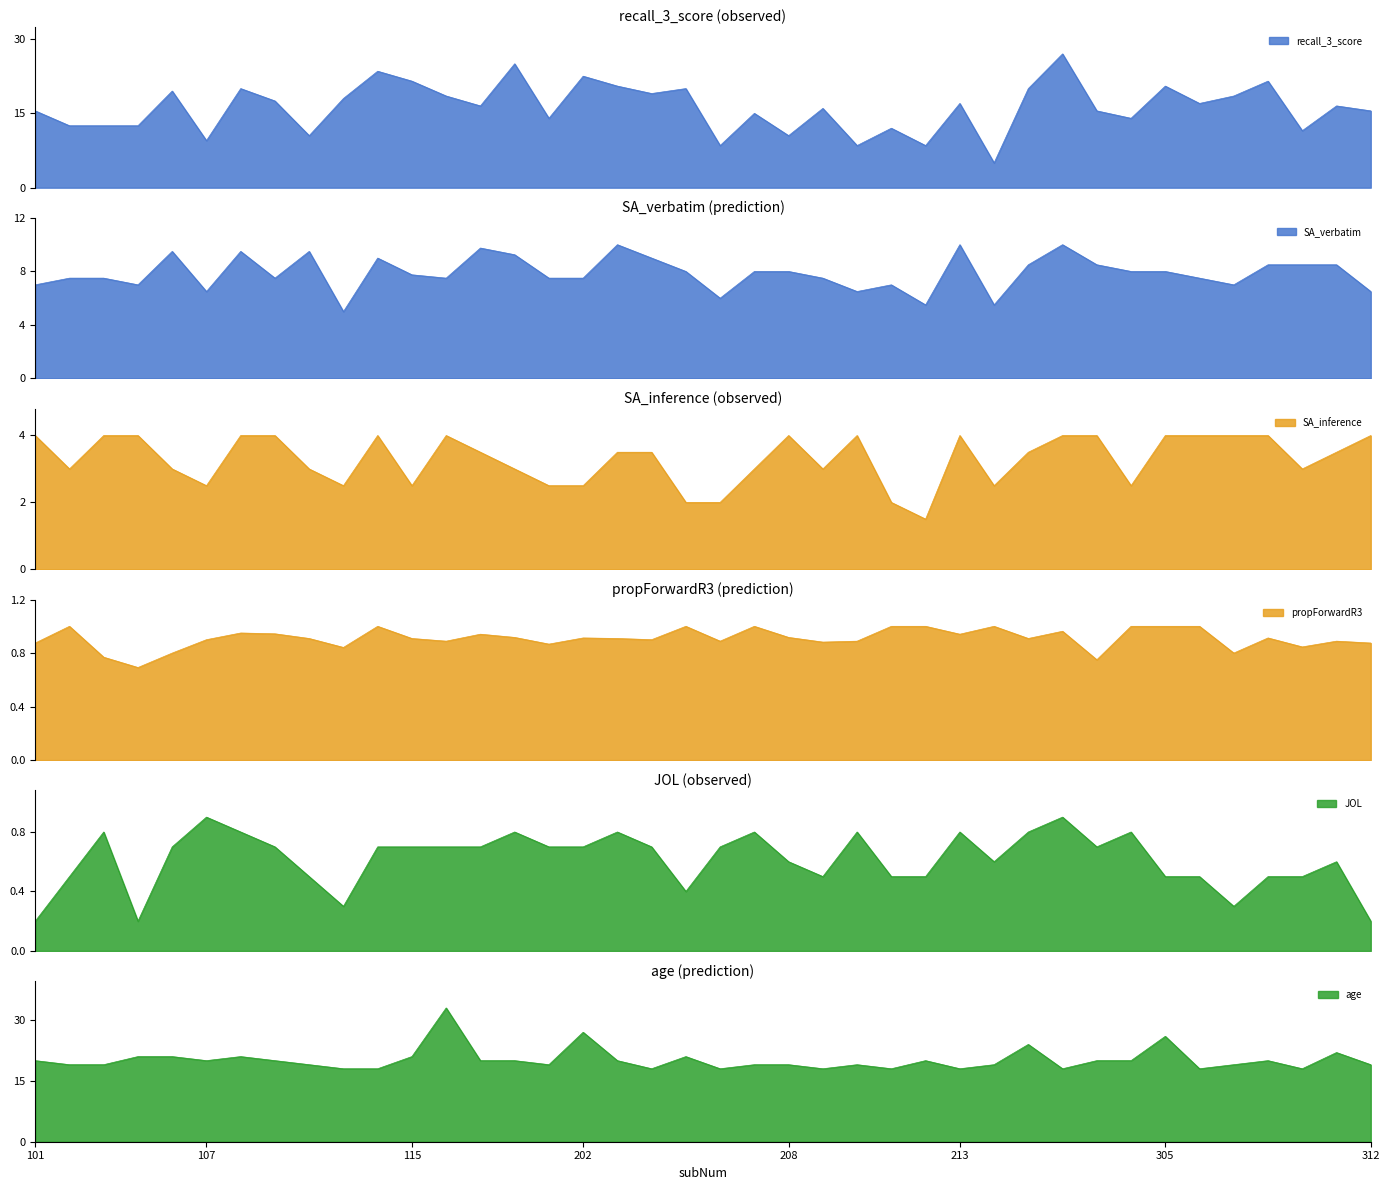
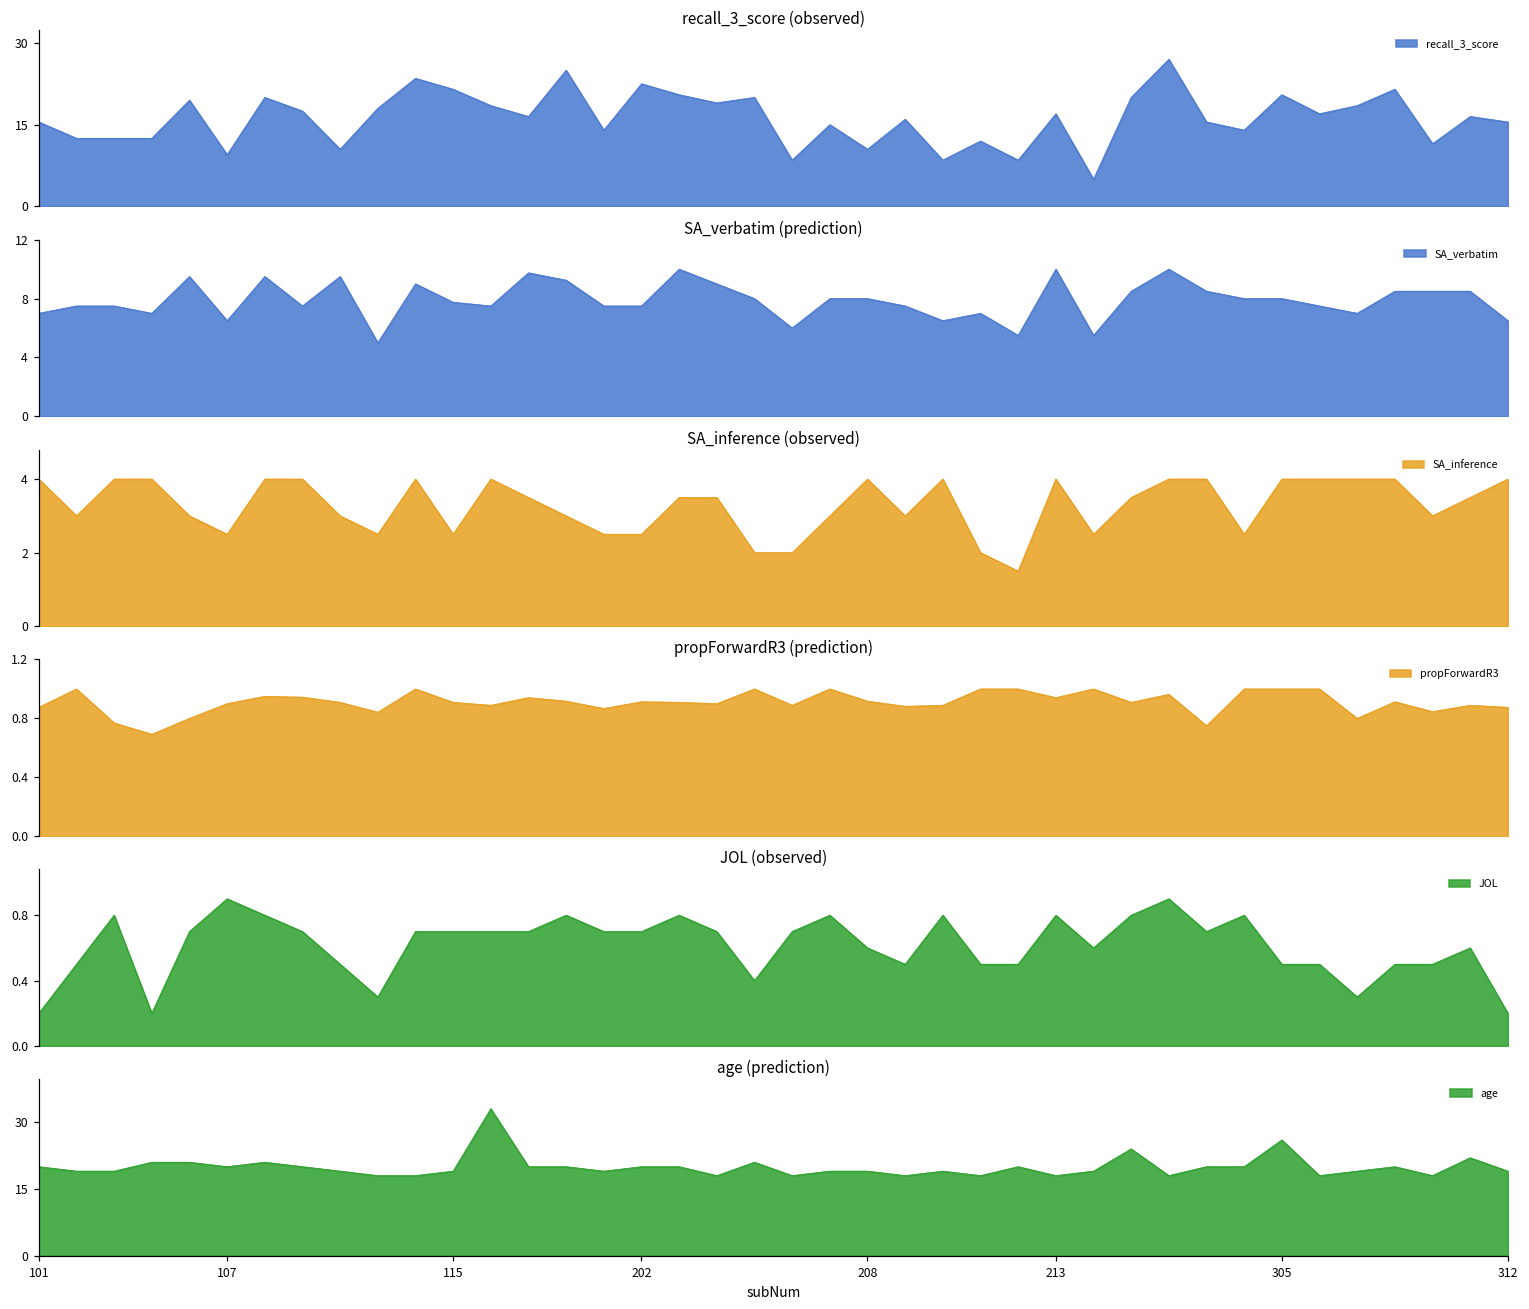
age (prediction), 115: 21 -> 19
age (prediction), 202: 27 -> 20
